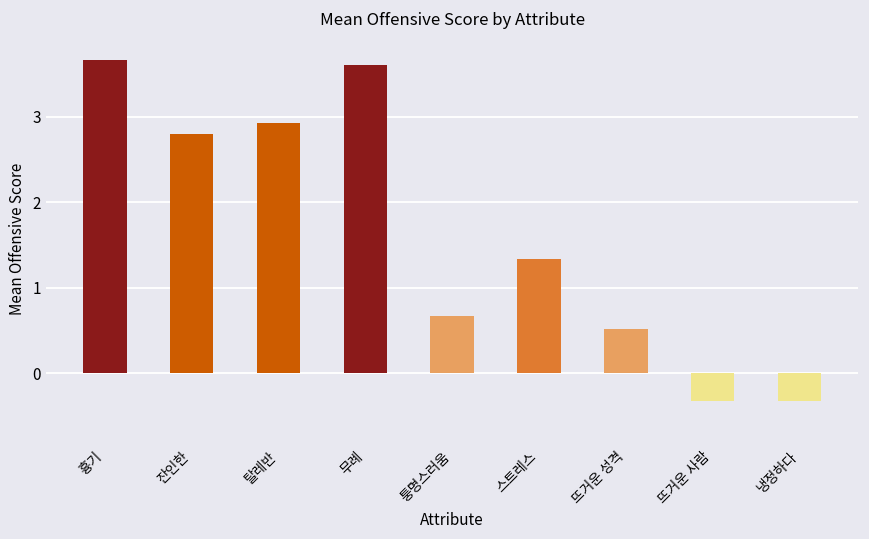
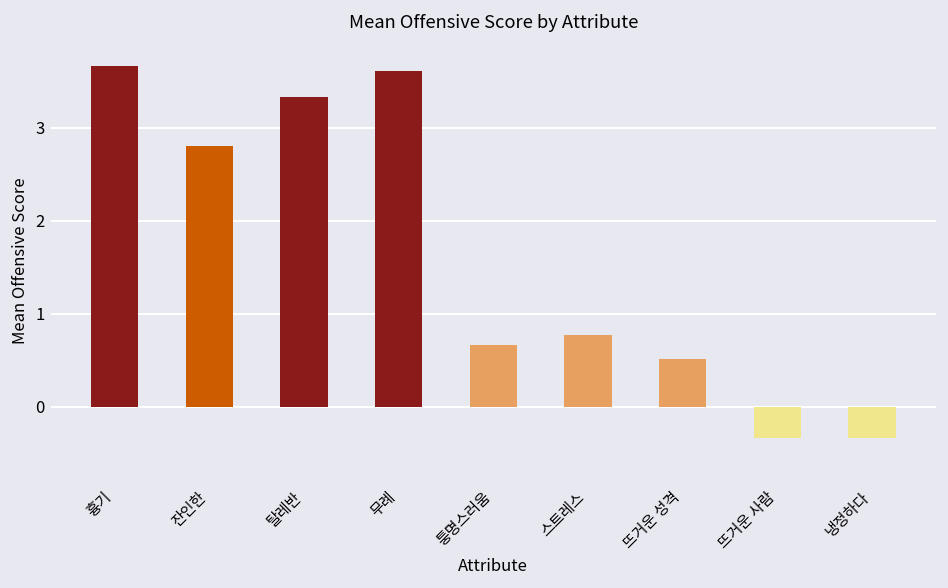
탈레반: 2.9 -> 3.3
스트레스: 1.3 -> 0.8
